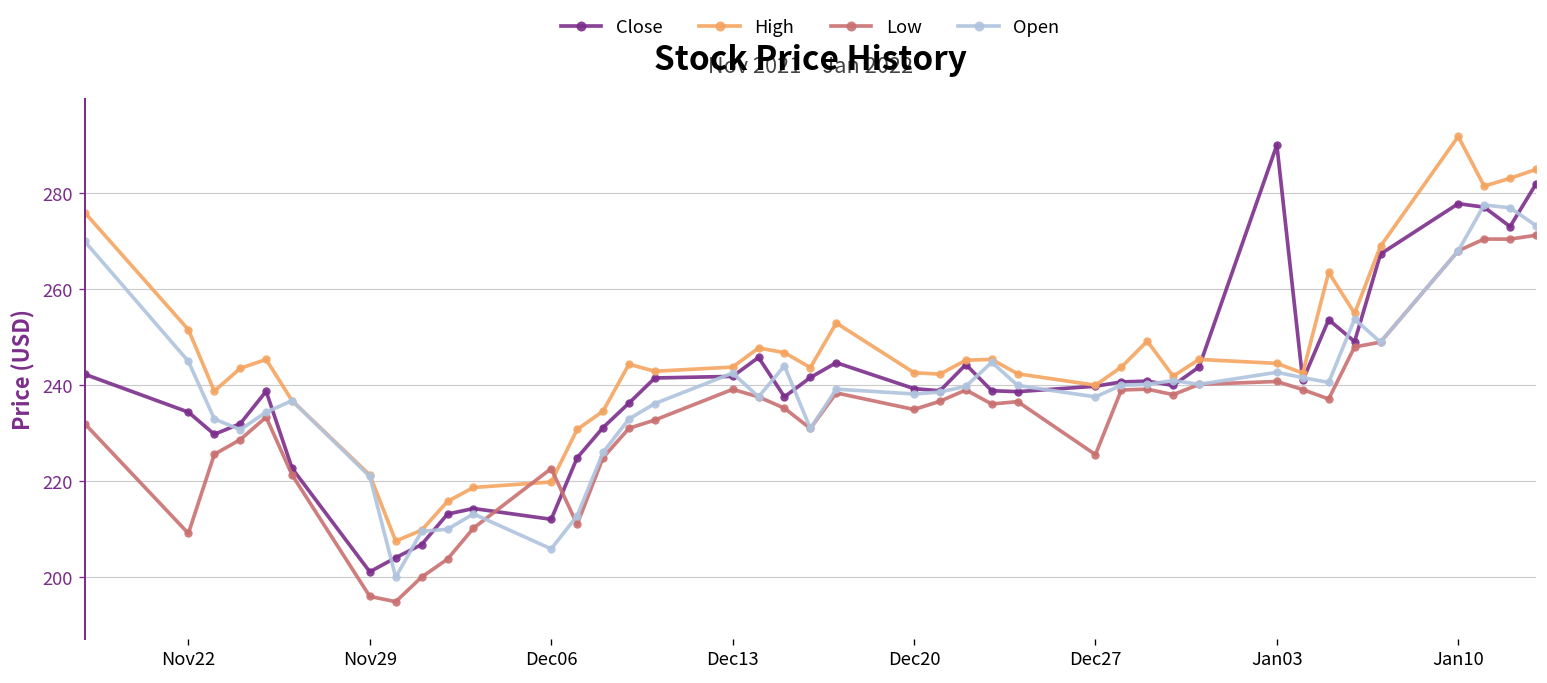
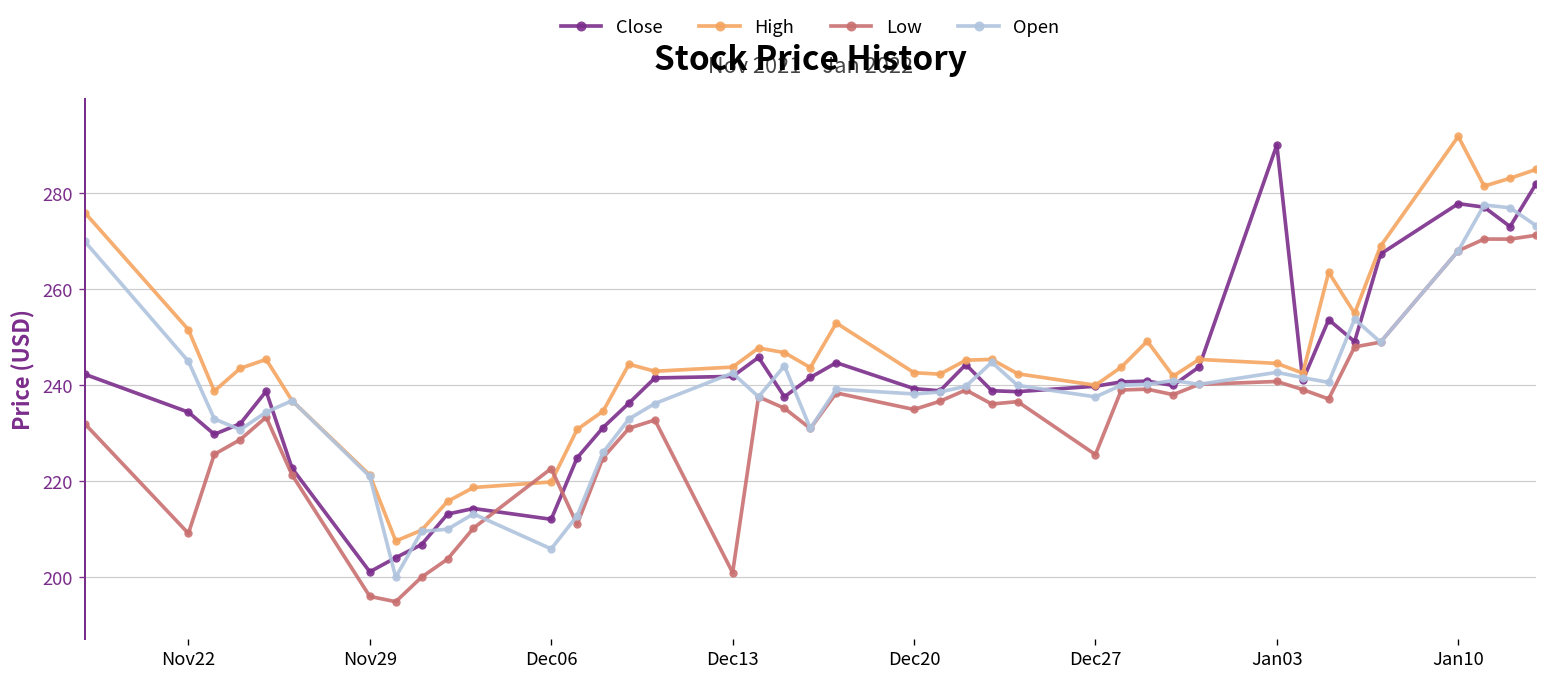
Low, Dec13: 239 -> 201
